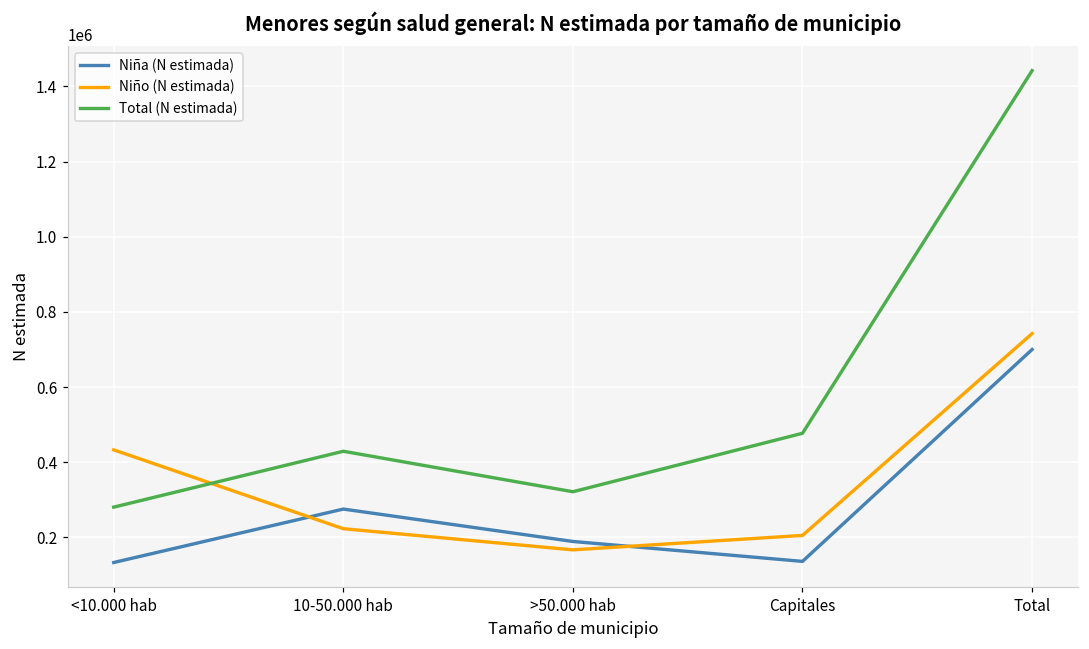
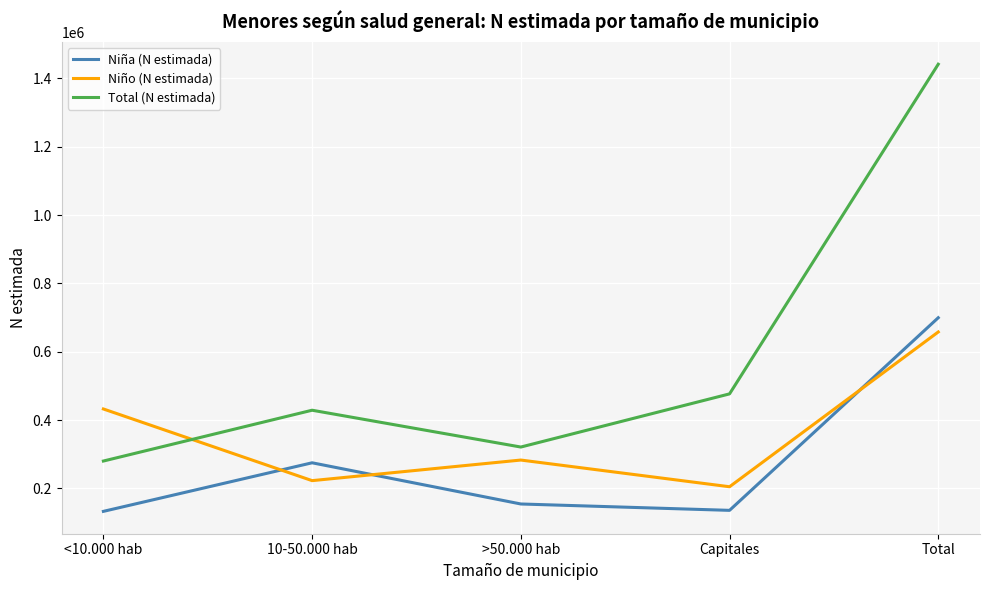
Niña (N estimada), >50.000 hab: 190000 -> 150000
Niño (N estimada), >50.000 hab: 170000 -> 280000
Niño (N estimada), Total: 740000 -> 660000
